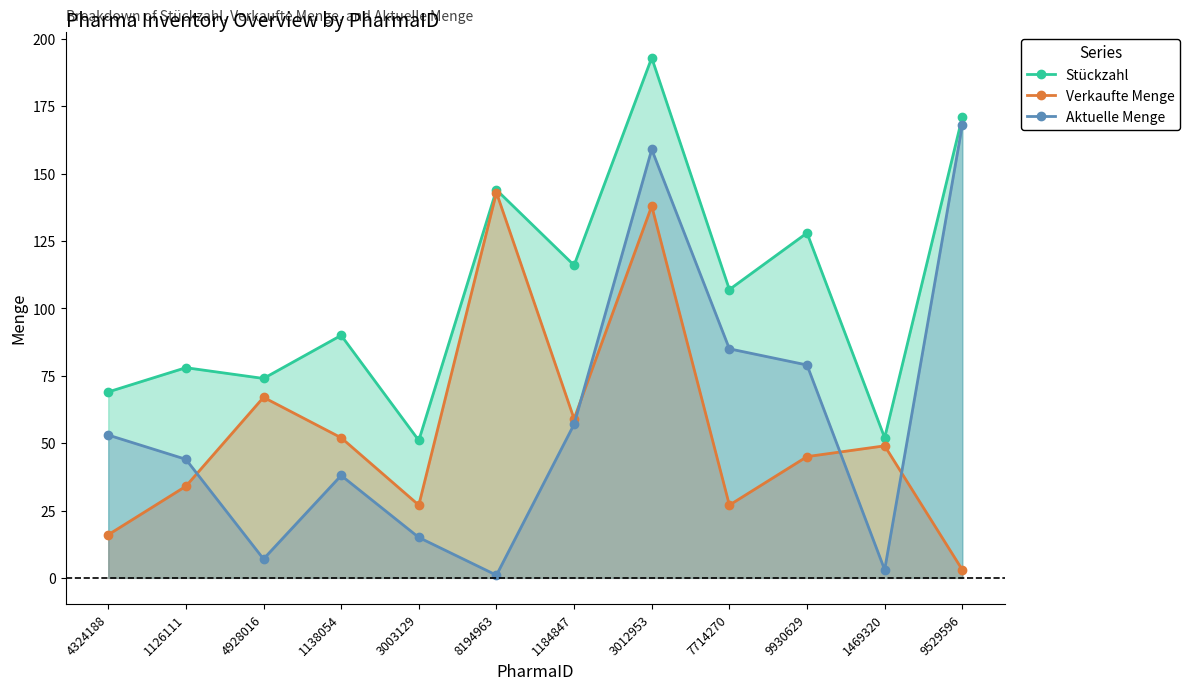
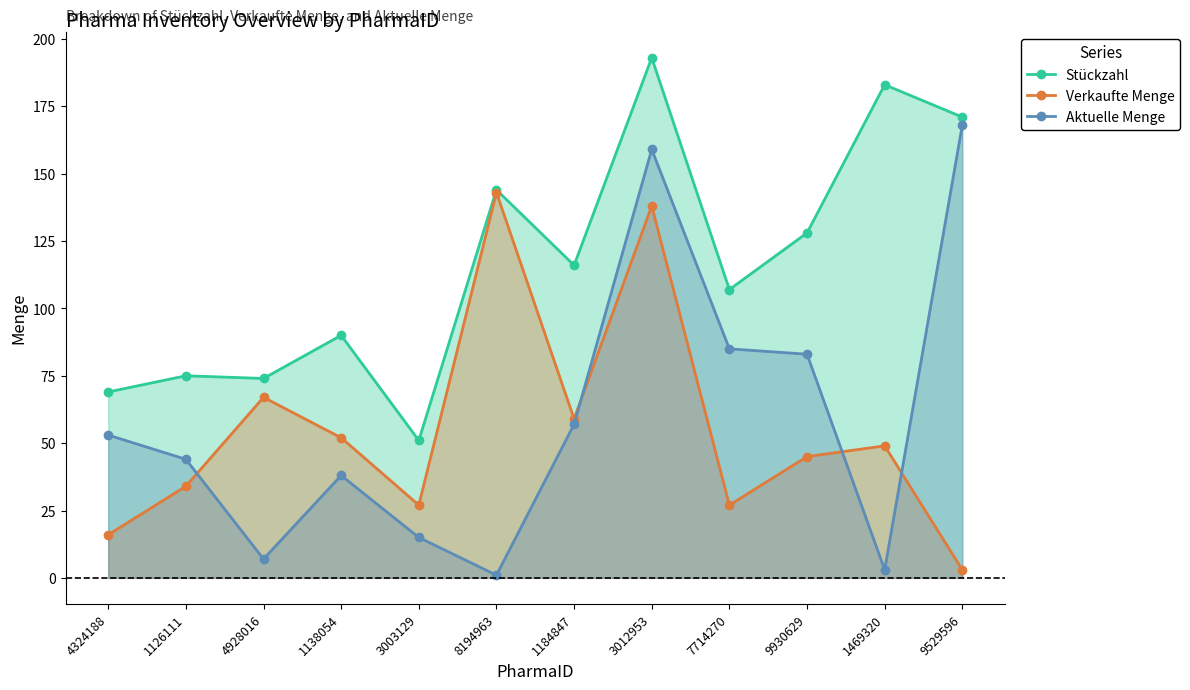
Stückzahl, 1126111: 78 -> 75
Aktuelle Menge, 9930629: 79 -> 83
Stückzahl, 1469320: 52 -> 183
